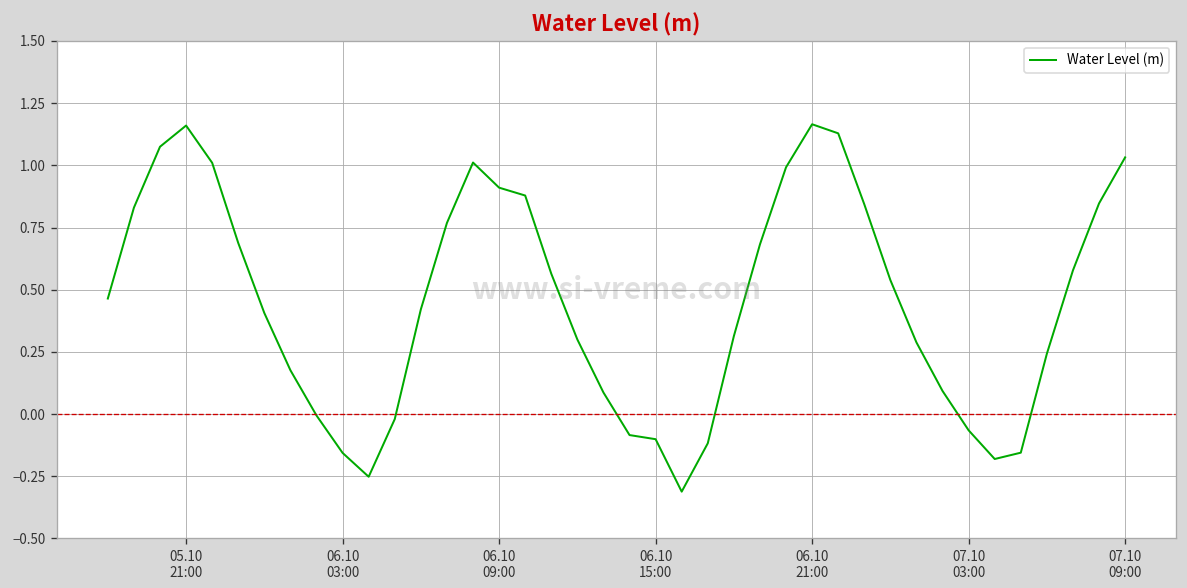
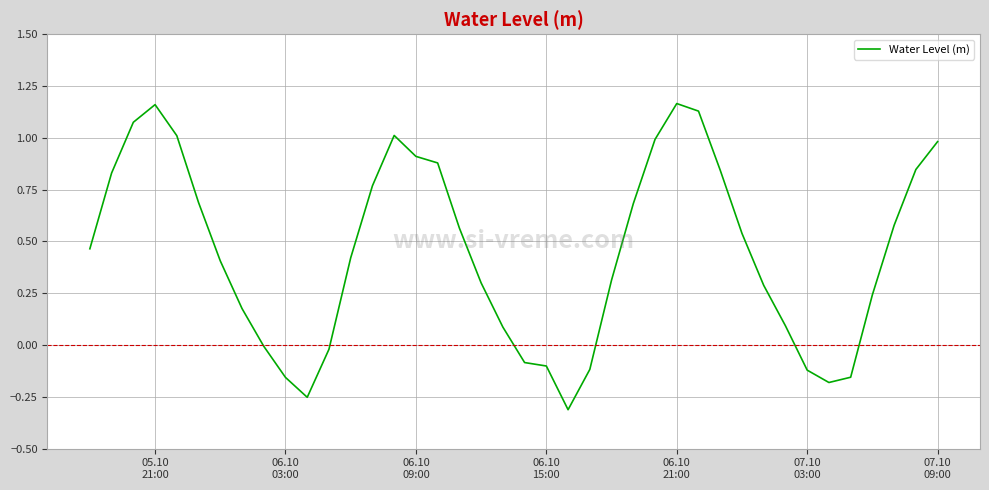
07.10 03:00: -0.07 -> -0.12
07.10 09:00: 1.03 -> 0.98
